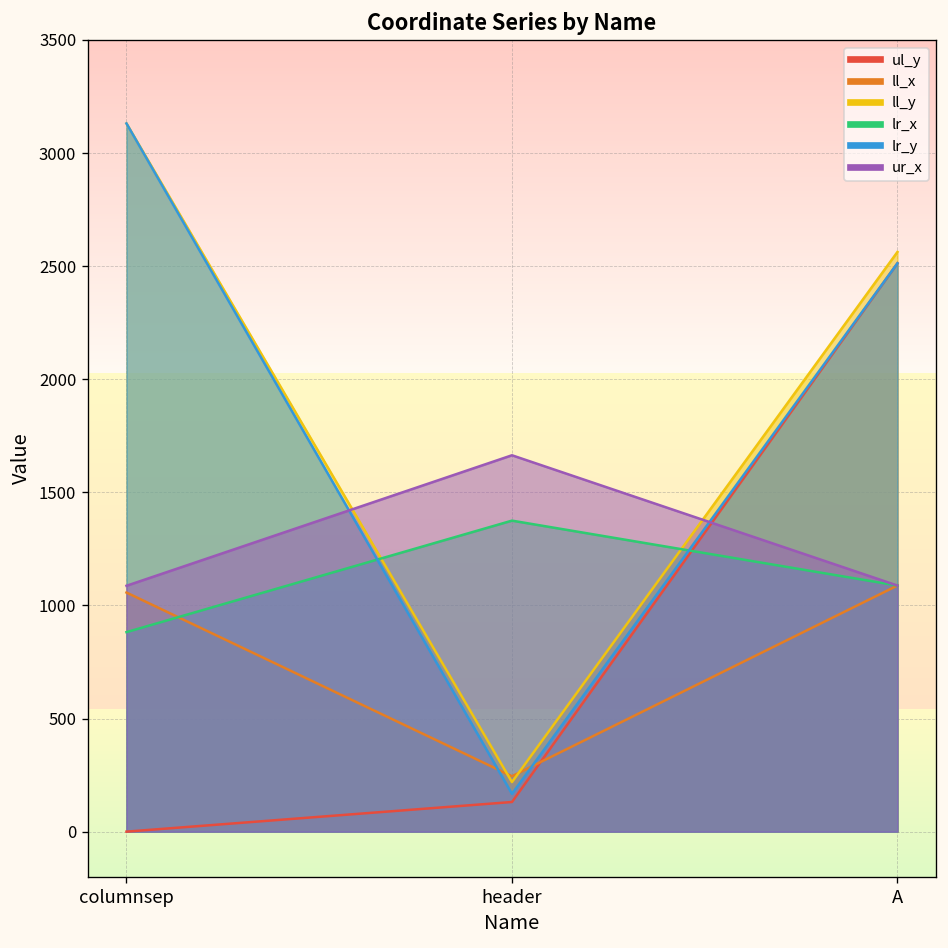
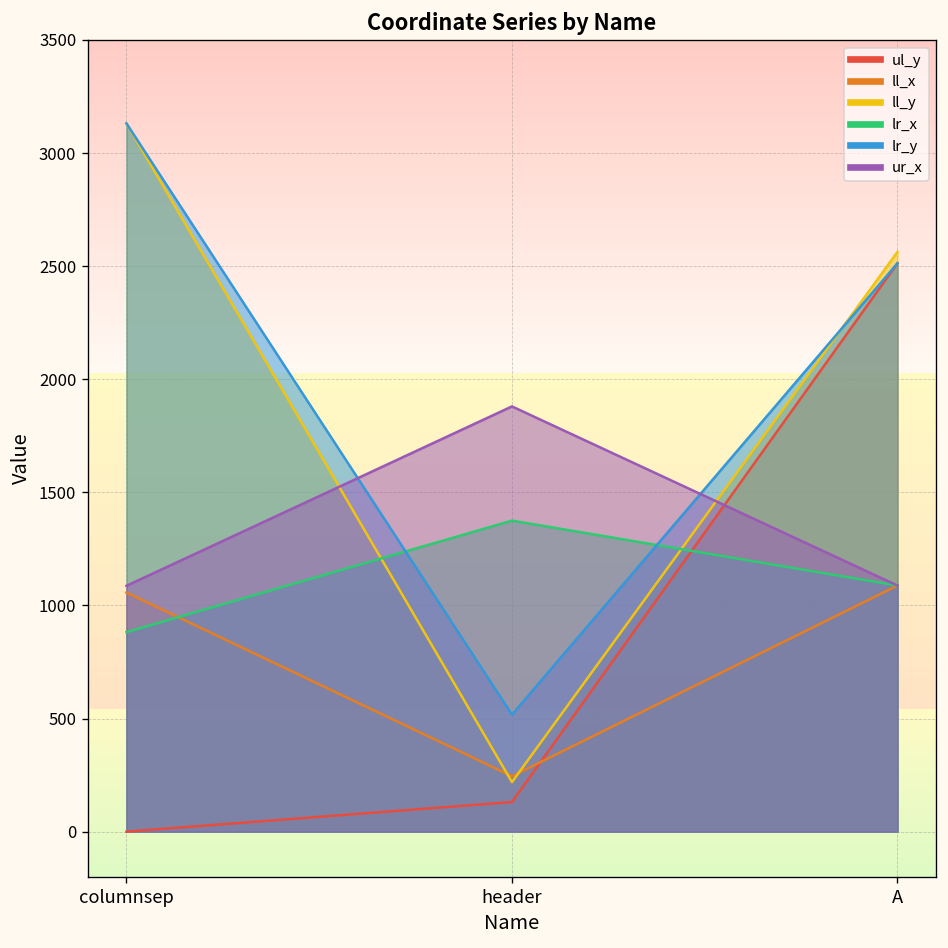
lr_y, header: 170 -> 520
ur_x, header: 1660 -> 1880
